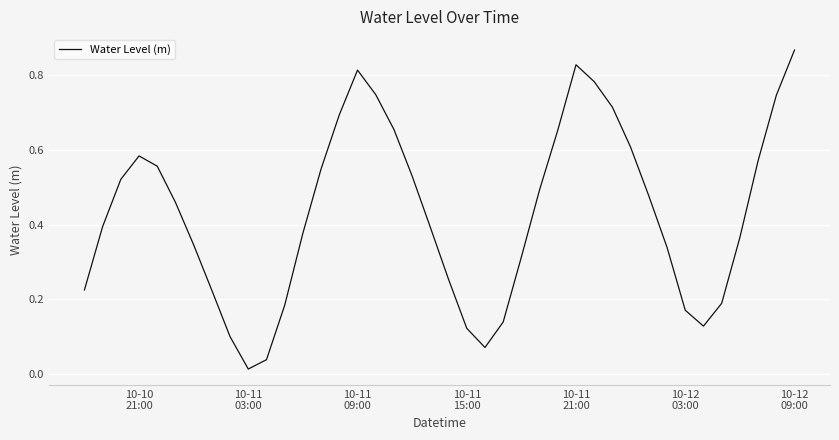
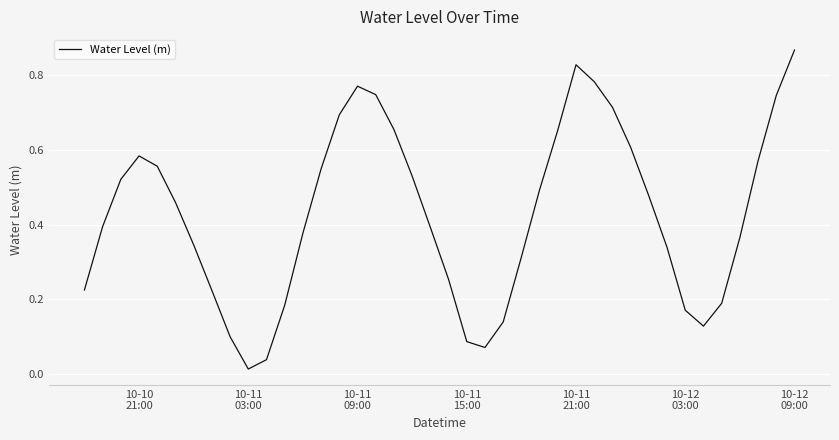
10-11 09:00: 0.81 -> 0.77
10-11 15:00: 0.12 -> 0.09
